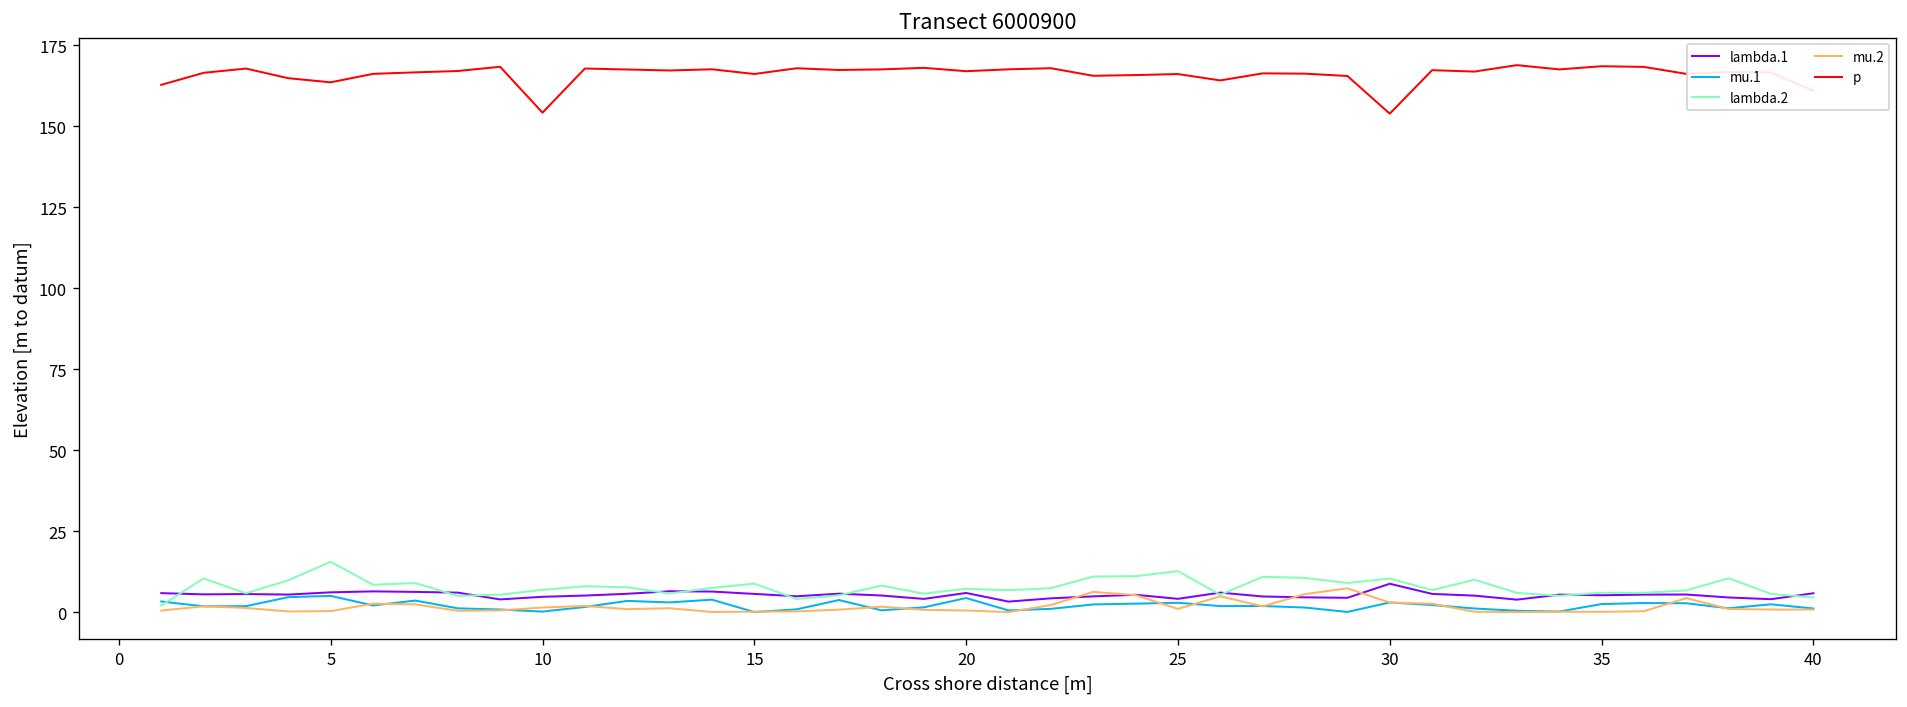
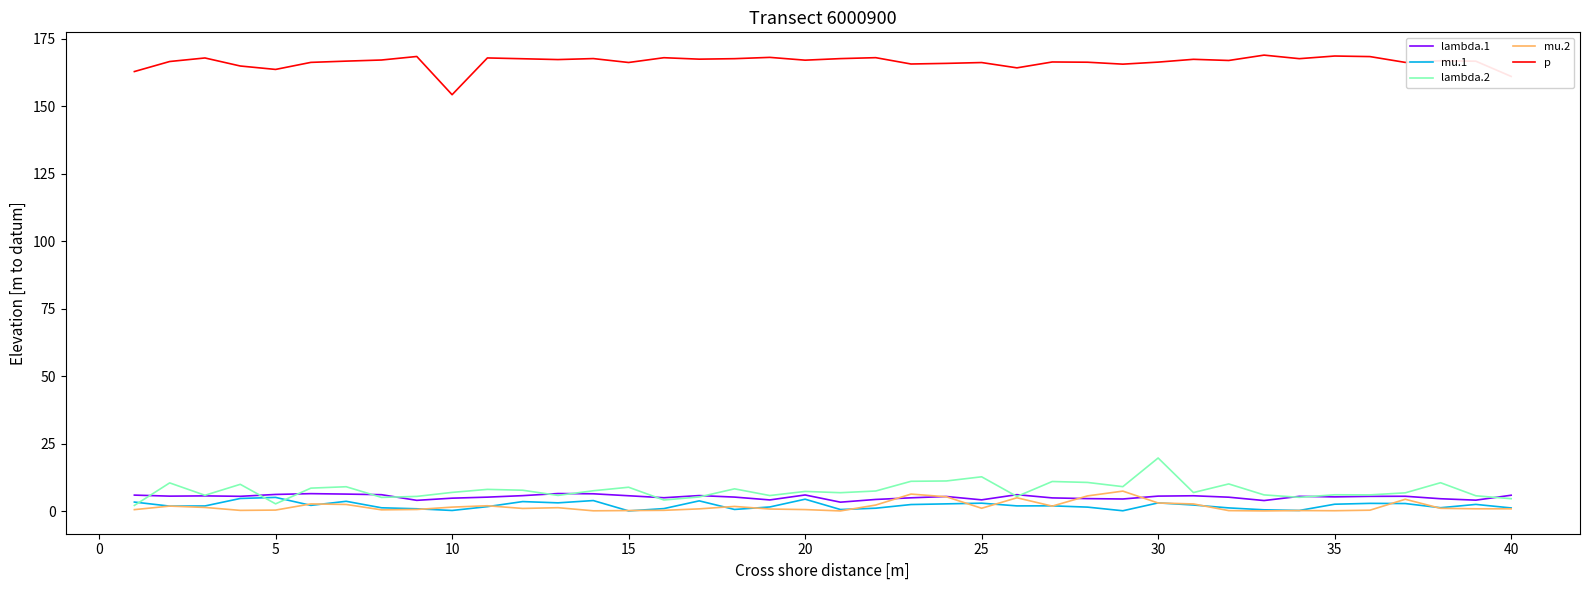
lambda.2, 5: 16 -> 3
lambda.1, 30: 9 -> 6
lambda.2, 30: 10 -> 20
p, 30: 154 -> 166
